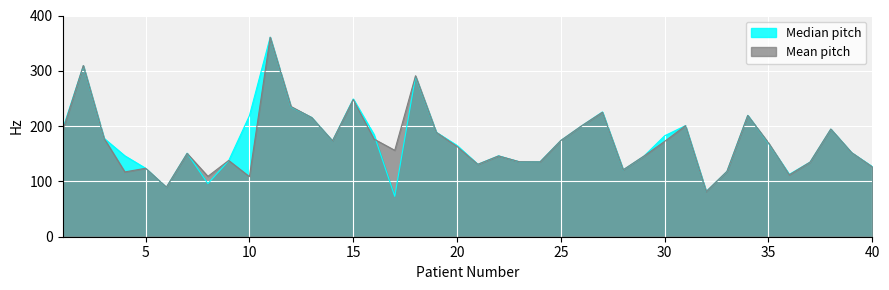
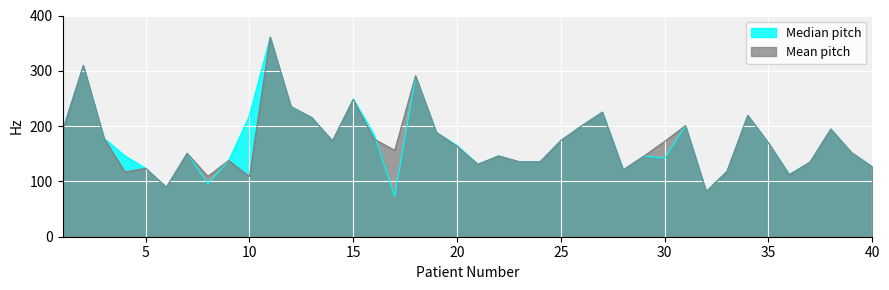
Median pitch, 30: 180 -> 140
